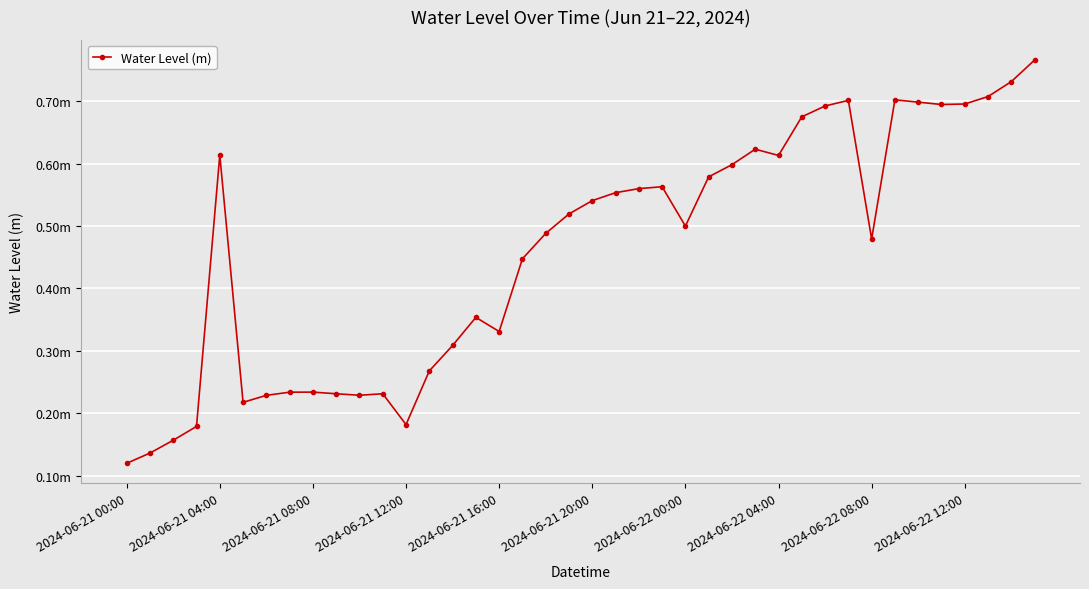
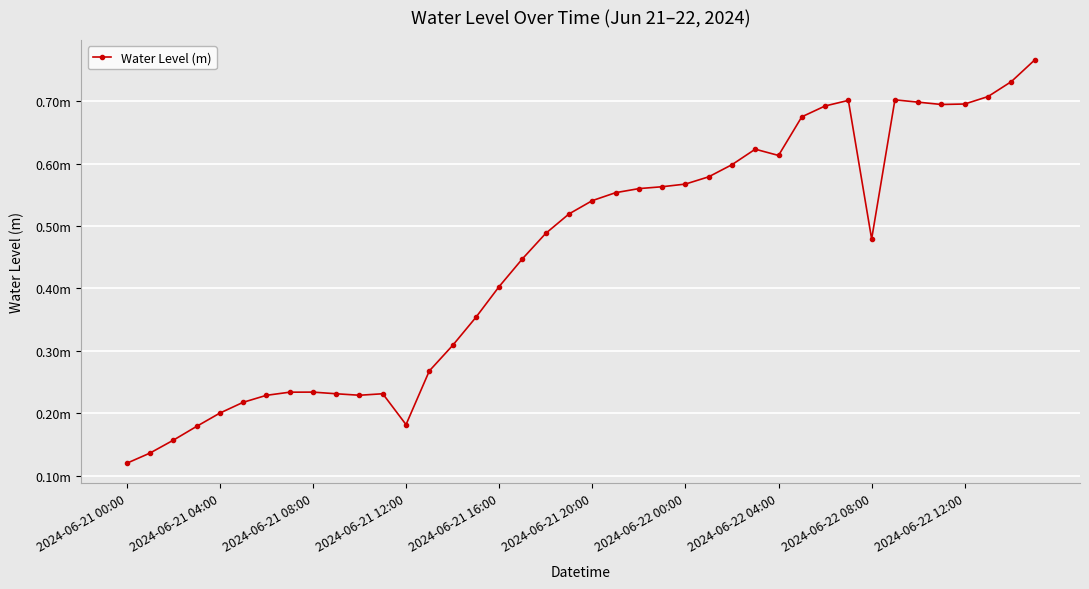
2024-06-21 04:00: 0.61m -> 0.20m
2024-06-21 16:00: 0.33m -> 0.40m
2024-06-22 00:00: 0.50m -> 0.57m
